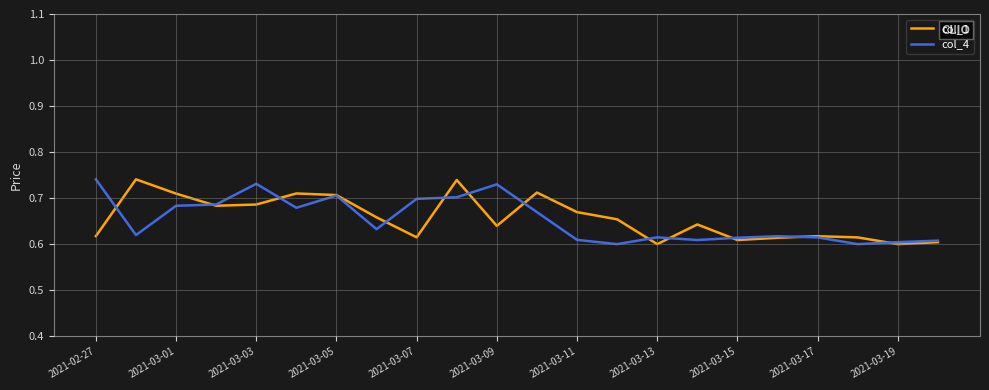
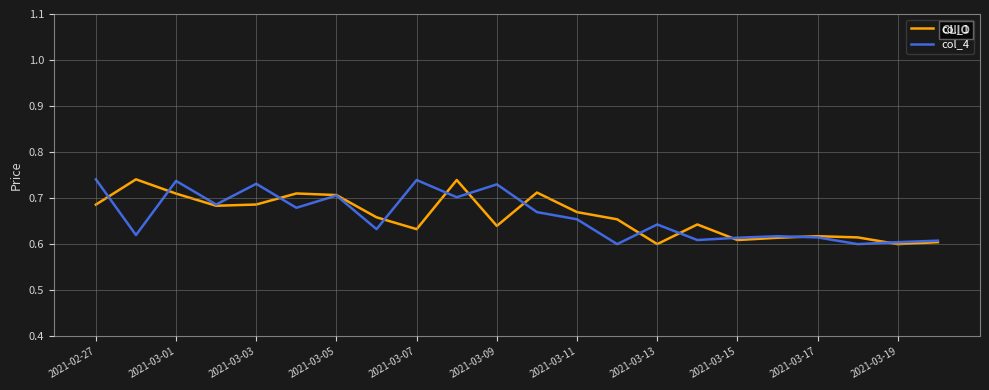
col_1, 2021-02-27: 0.62 -> 0.69
col_4, 2021-03-01: 0.68 -> 0.74
col_1, 2021-03-07: 0.62 -> 0.63
col_4, 2021-03-07: 0.70 -> 0.74
col_4, 2021-03-11: 0.61 -> 0.65
col_4, 2021-03-13: 0.62 -> 0.64
